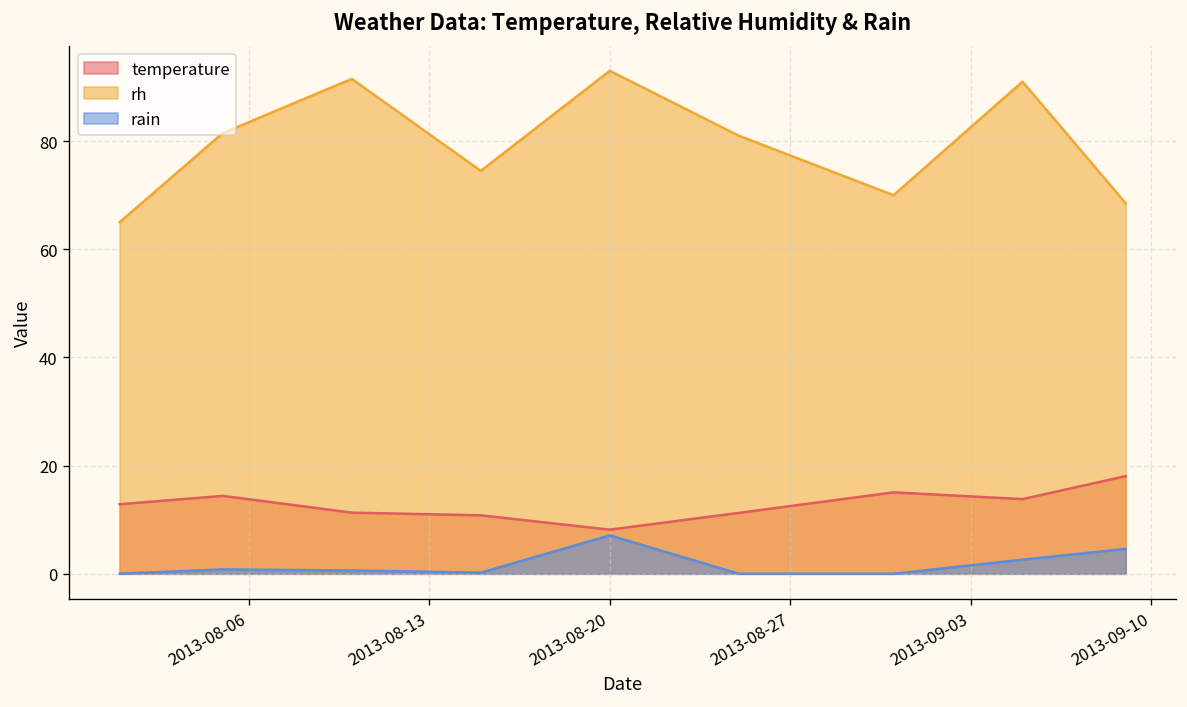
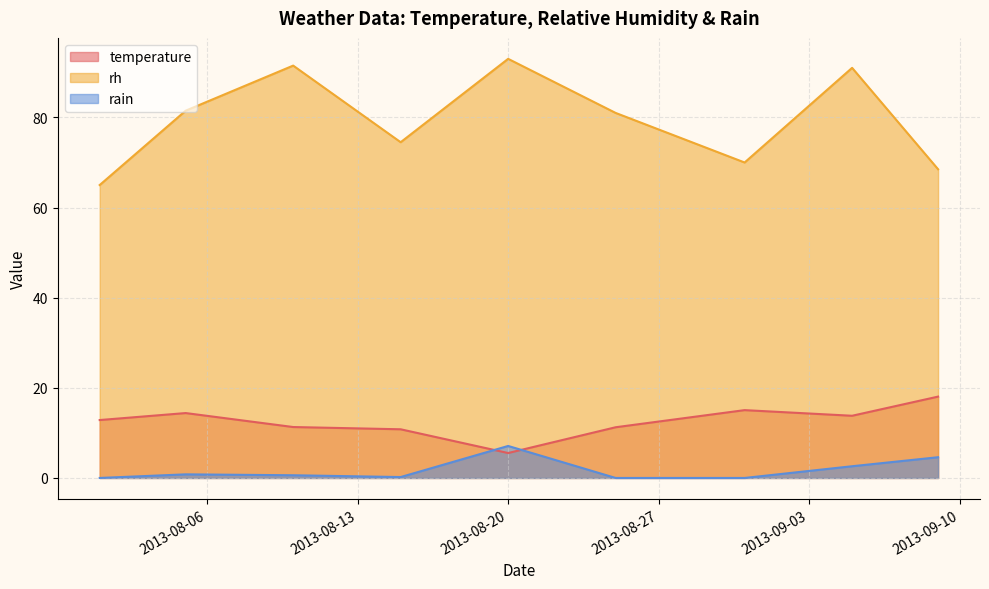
temperature, 2013-08-20: 8 -> 6
